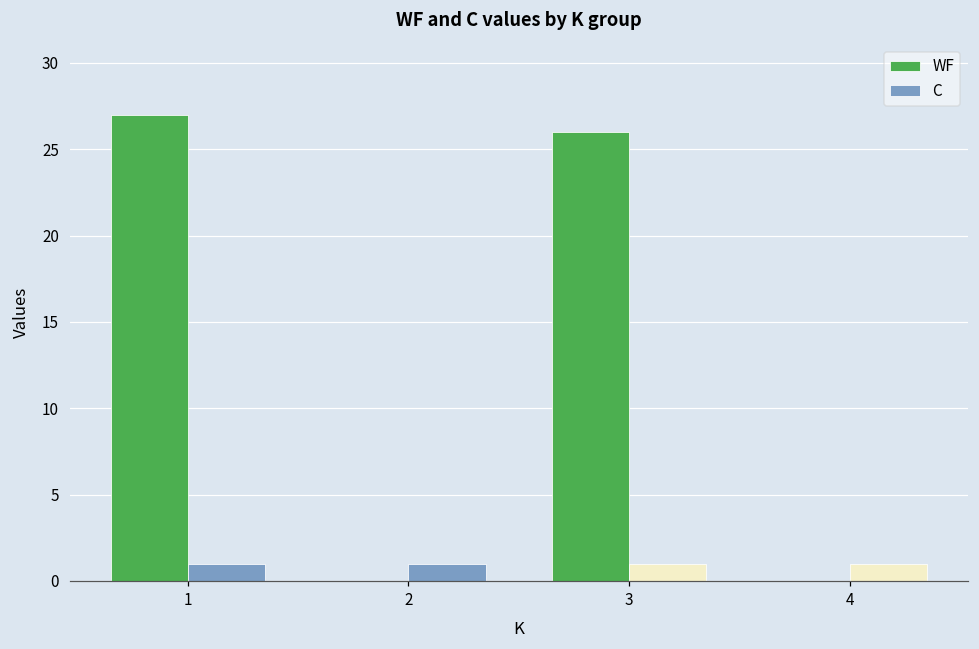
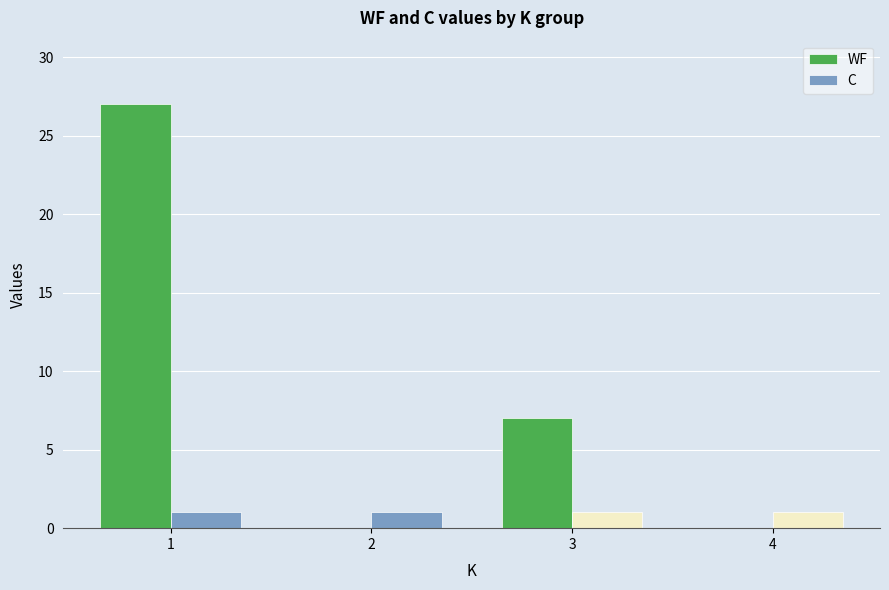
WF, 3: 26 -> 7
